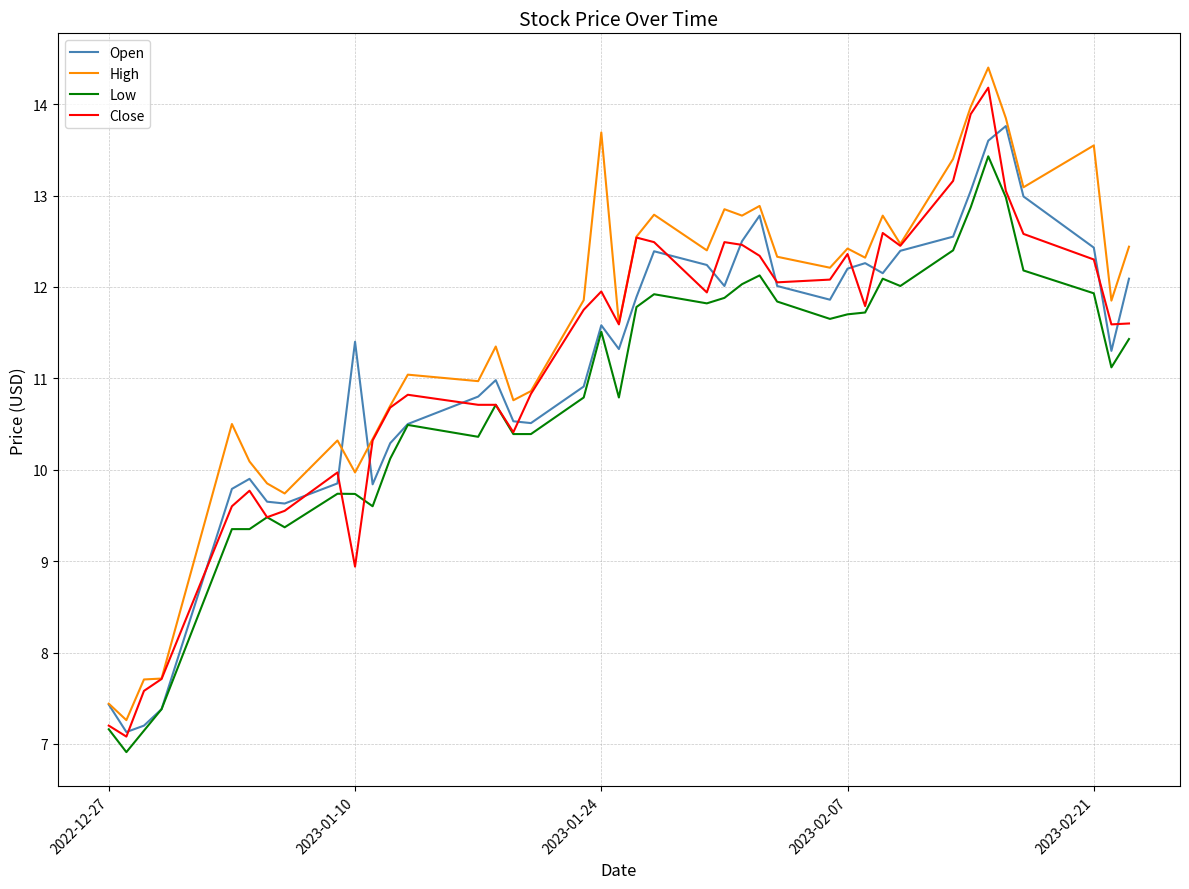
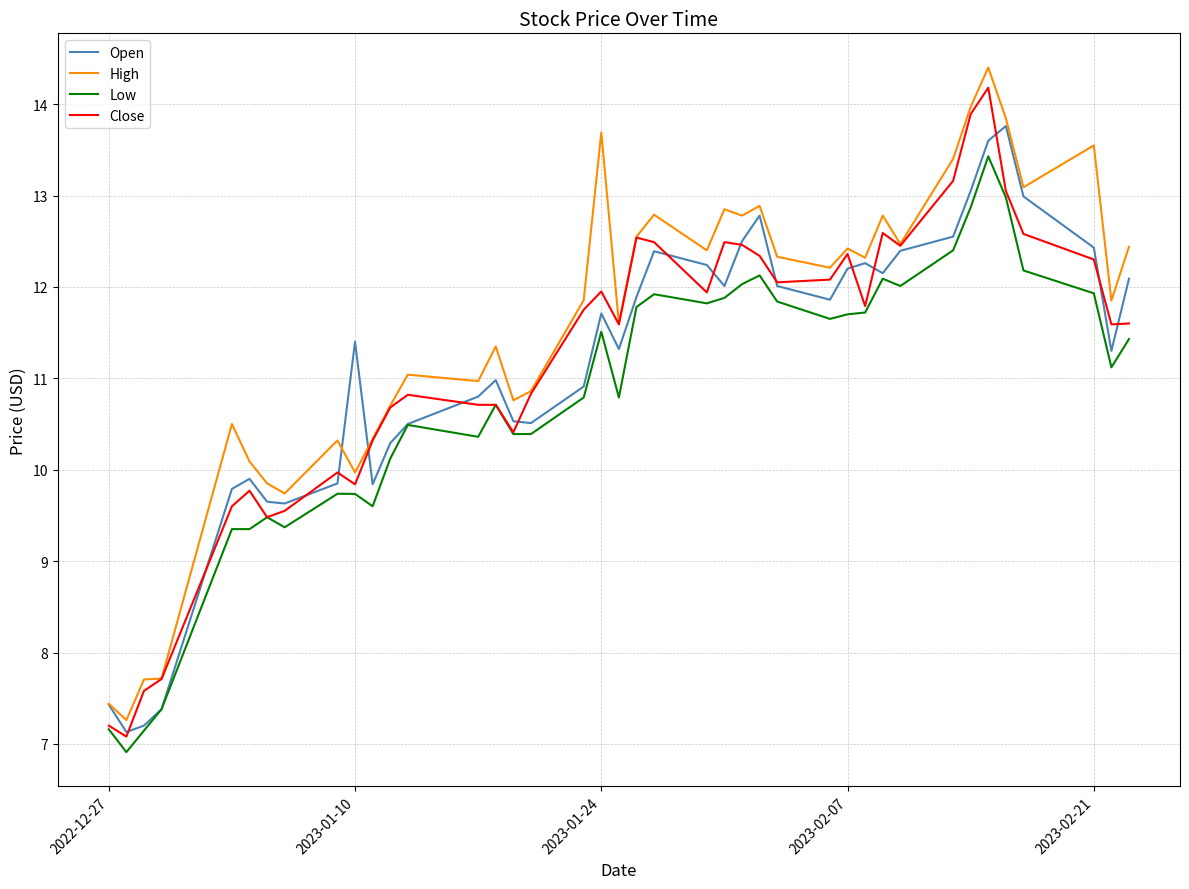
Close, 2023-01-10: 8.9 -> 9.8
Open, 2023-01-24: 11.6 -> 11.7
